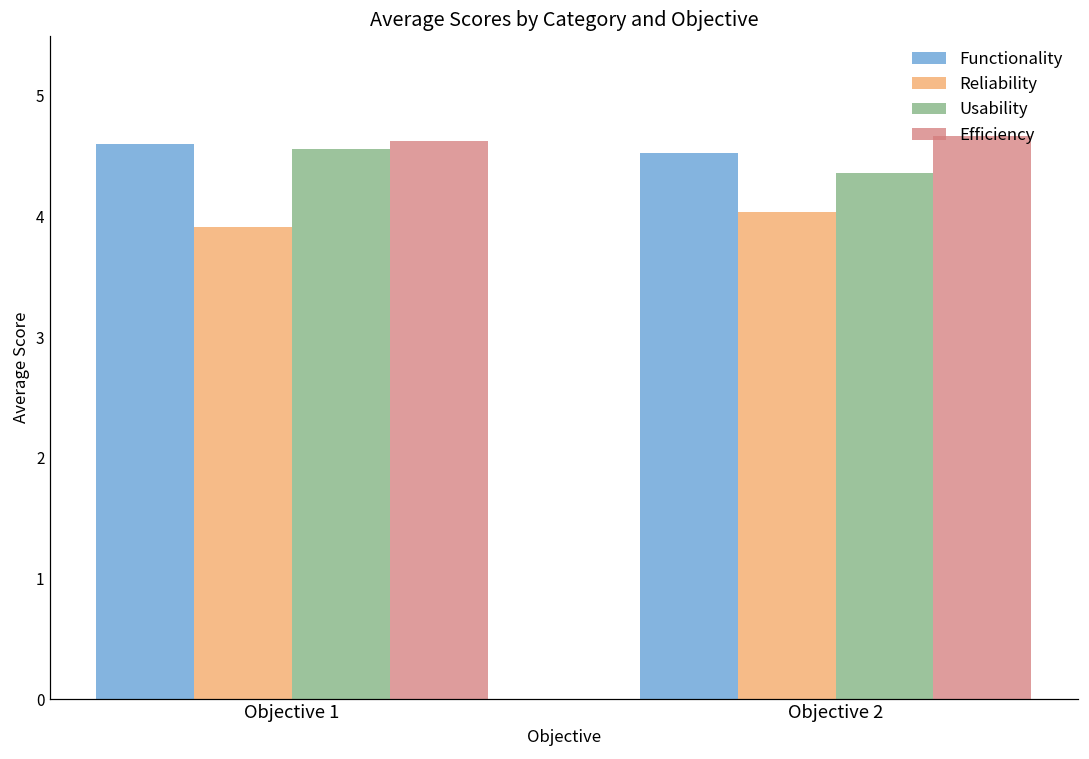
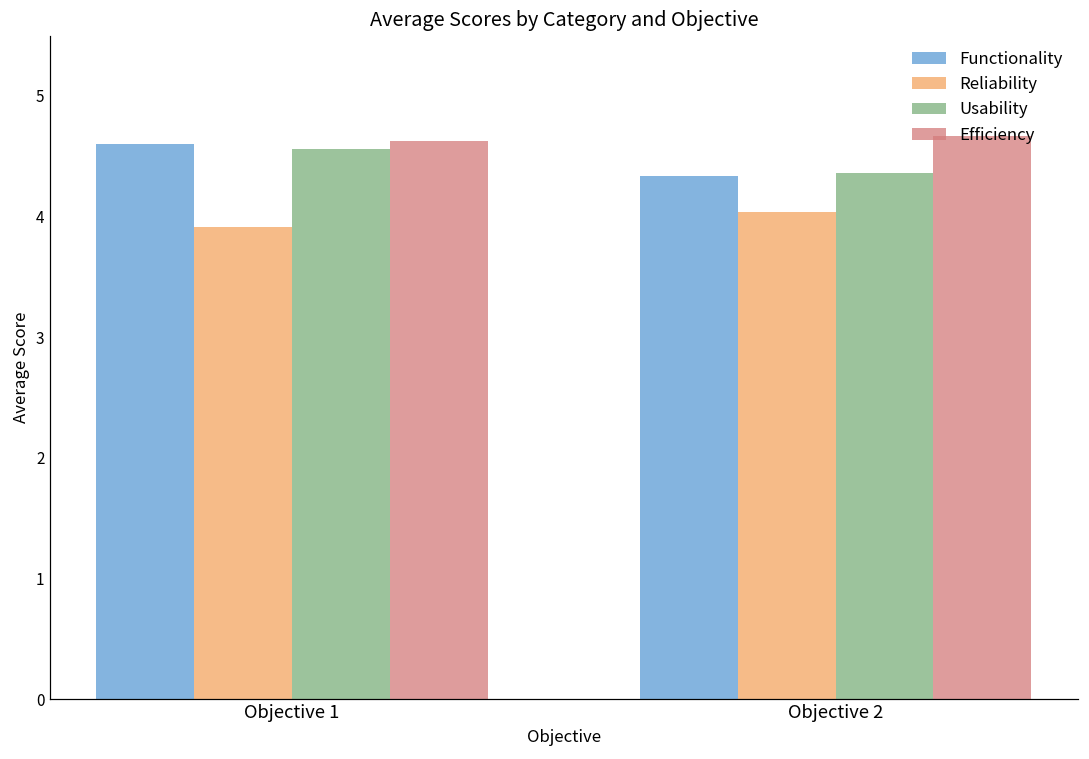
Functionality, Objective 2: 4.53 -> 4.34
